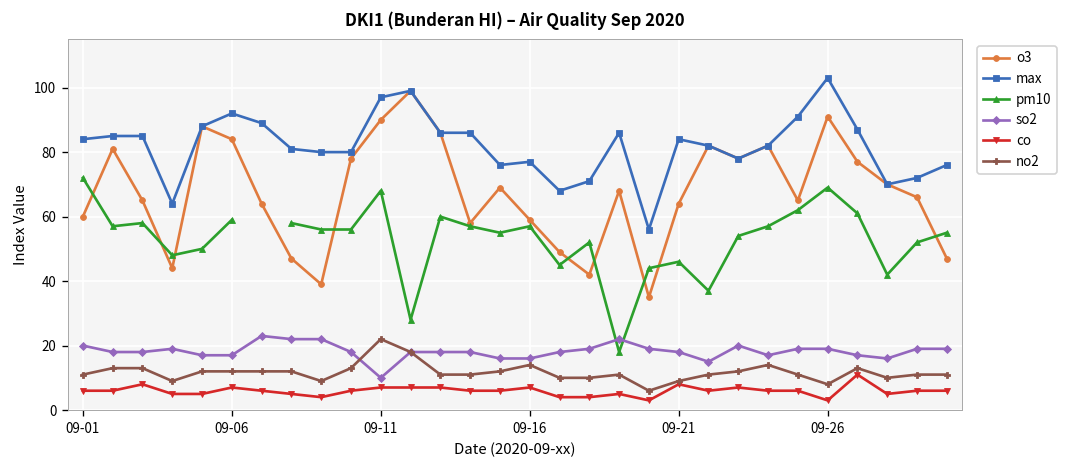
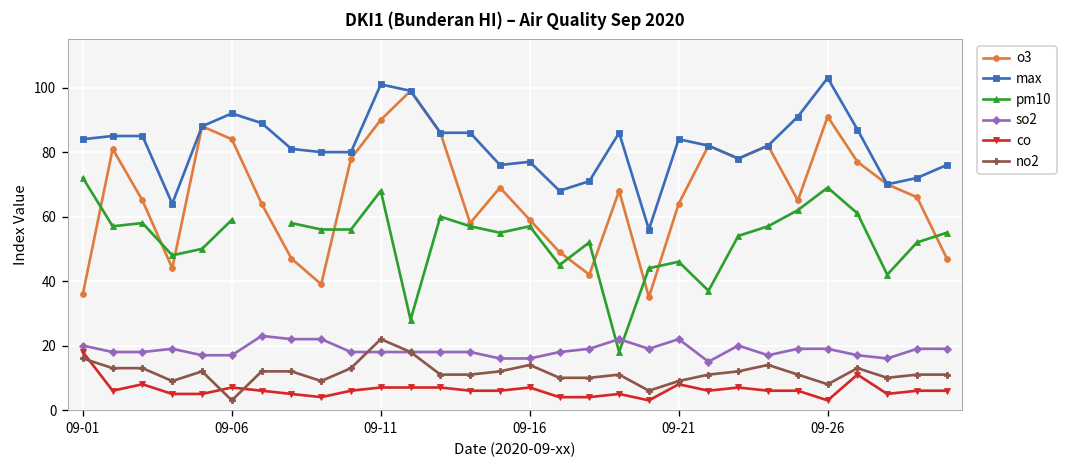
o3, 09-01: 60 -> 36
co, 09-01: 6 -> 18
no2, 09-01: 11 -> 16
no2, 09-06: 12 -> 3
max, 09-11: 97 -> 101
so2, 09-11: 10 -> 18
so2, 09-21: 18 -> 22
